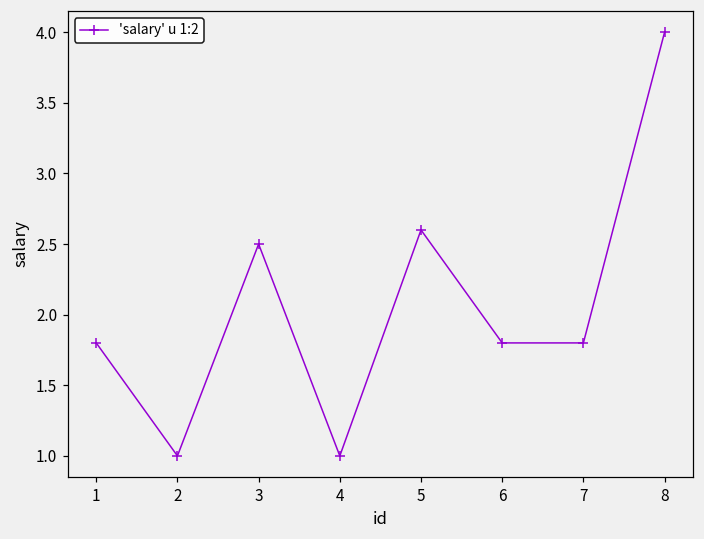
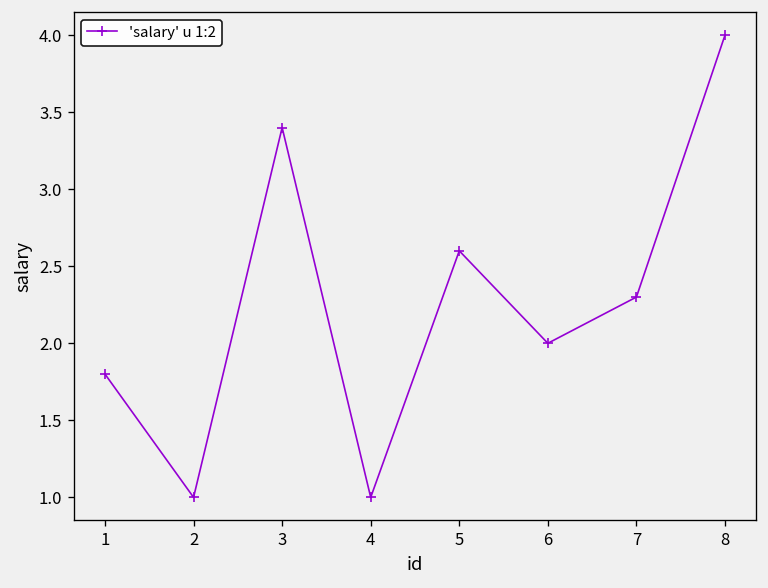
3: 2.5 -> 3.4
6: 1.8 -> 2.0
7: 1.8 -> 2.3
